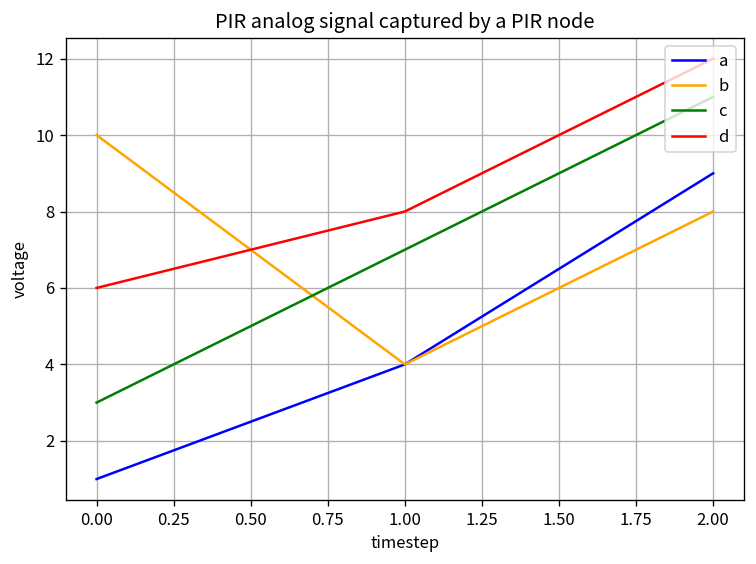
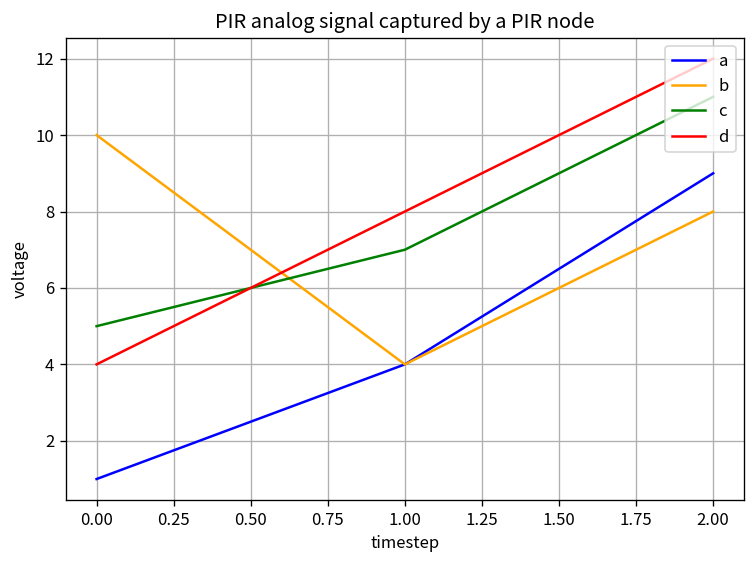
c, 0.00: 3 -> 5
d, 0.00: 6 -> 4
